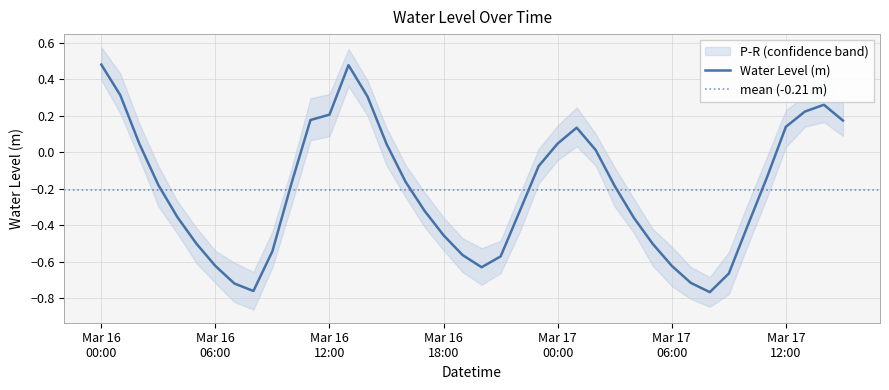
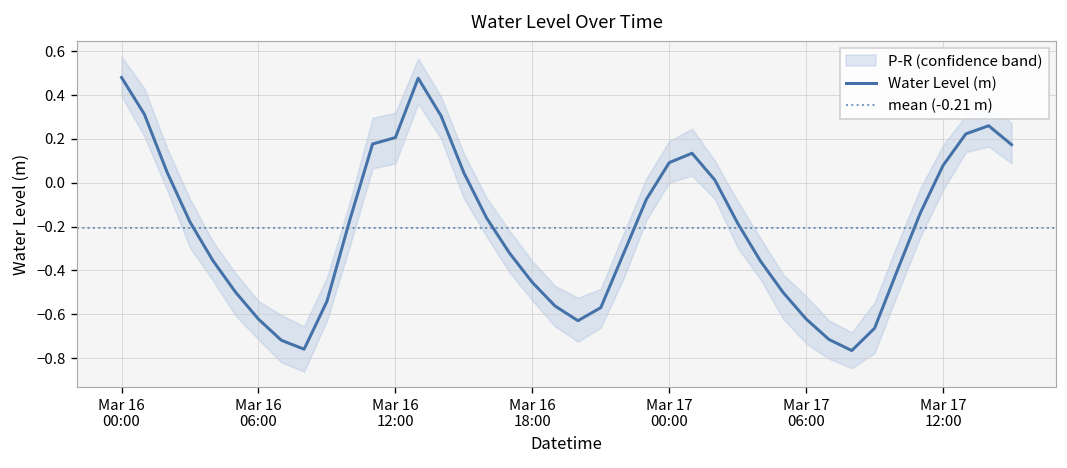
Water Level (m), Mar 17 00:00: 0.05 -> 0.09
Water Level (m), Mar 17 12:00: 0.14 -> 0.08
